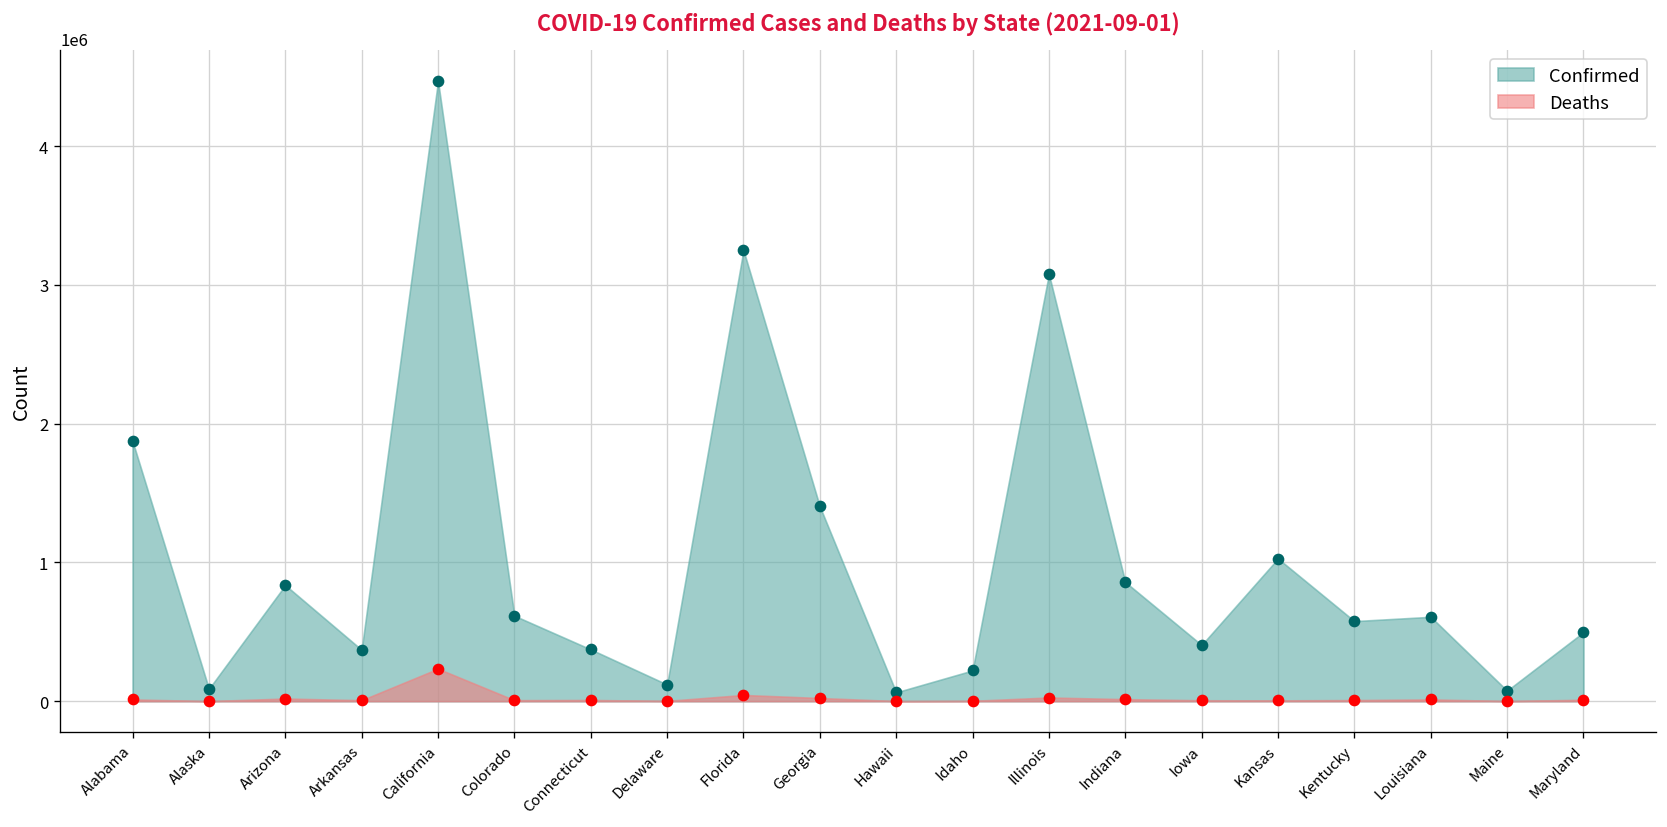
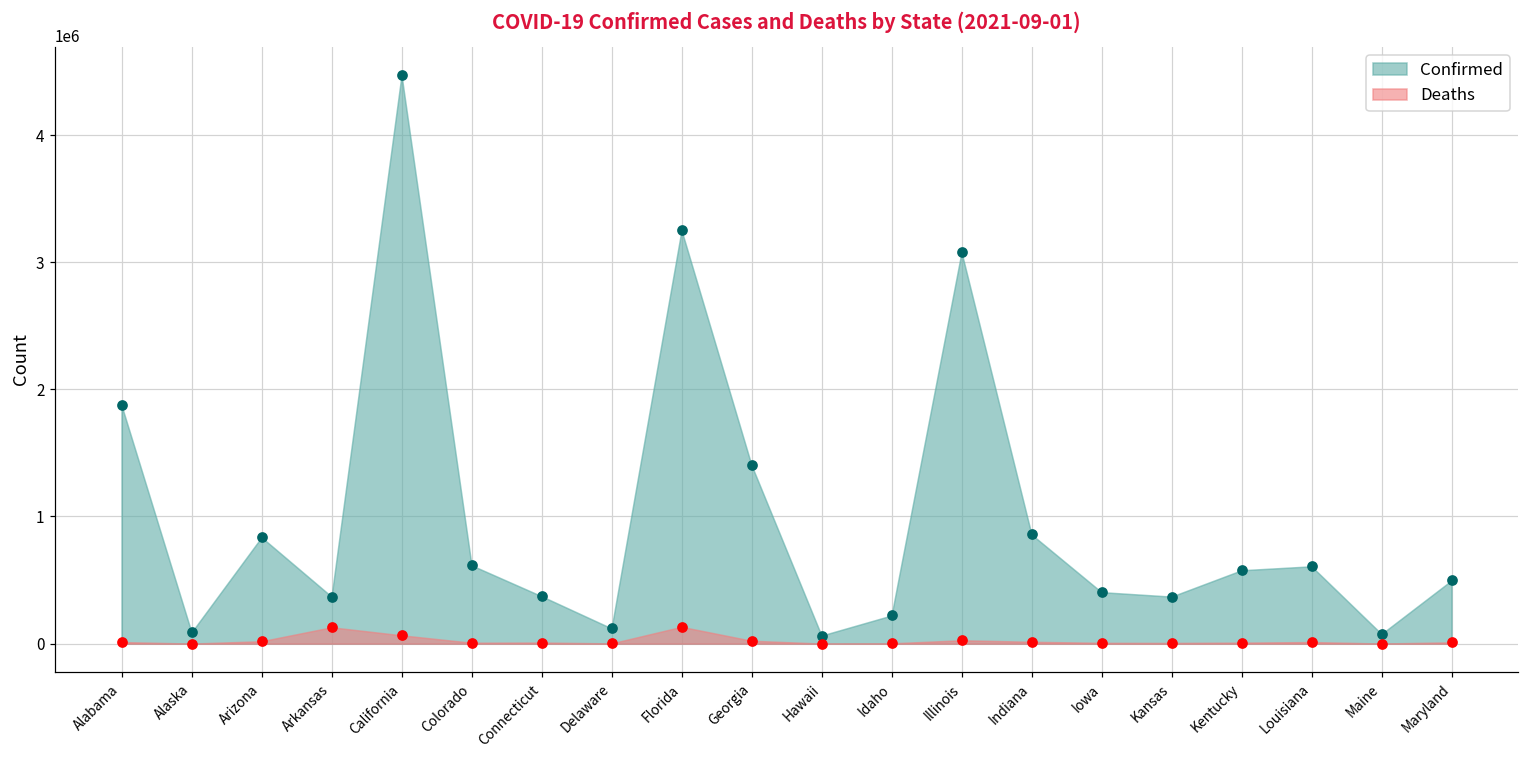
Deaths, Arkansas: 10000 -> 130000
Deaths, California: 230000 -> 70000
Deaths, Florida: 40000 -> 130000
Confirmed, Kansas: 1030000 -> 370000
